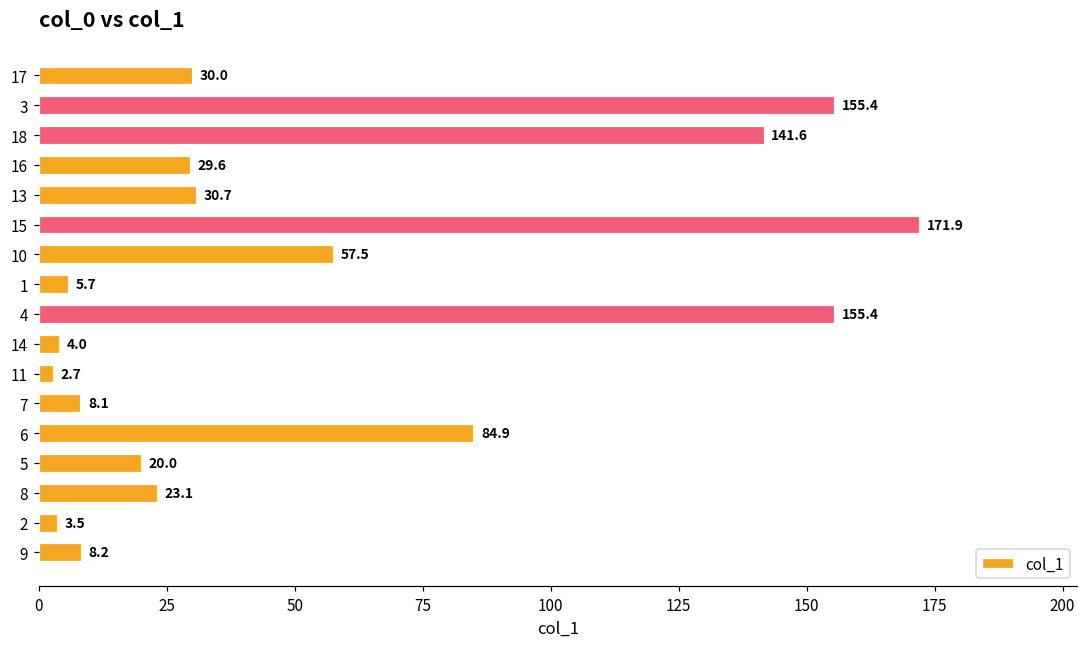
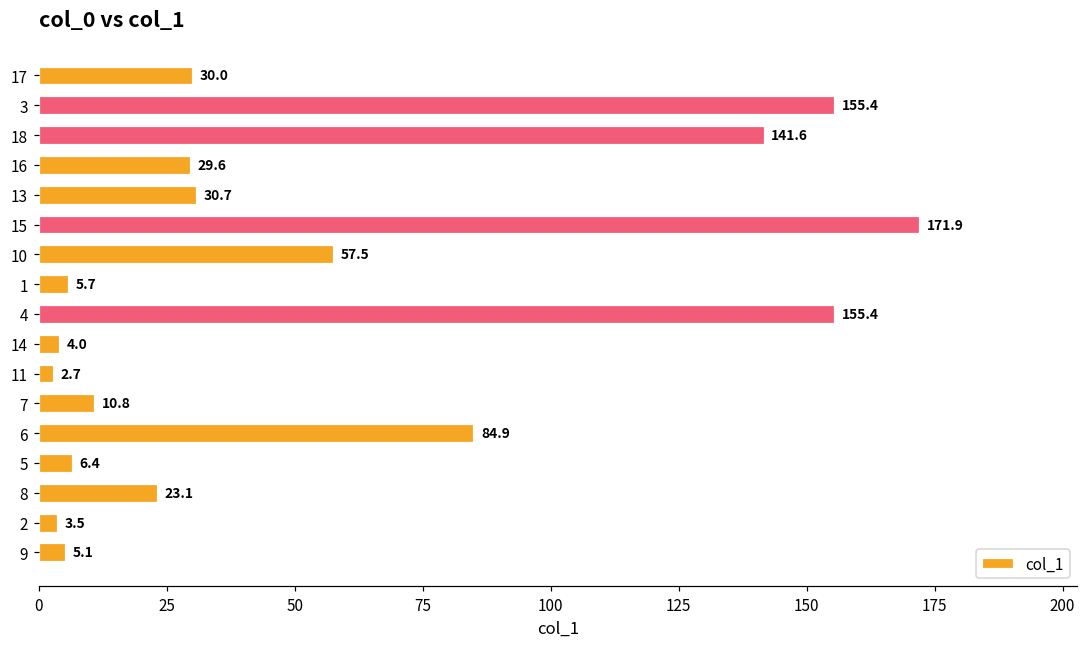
7: 8.1 -> 10.8
5: 20.0 -> 6.4
9: 8.2 -> 5.1
